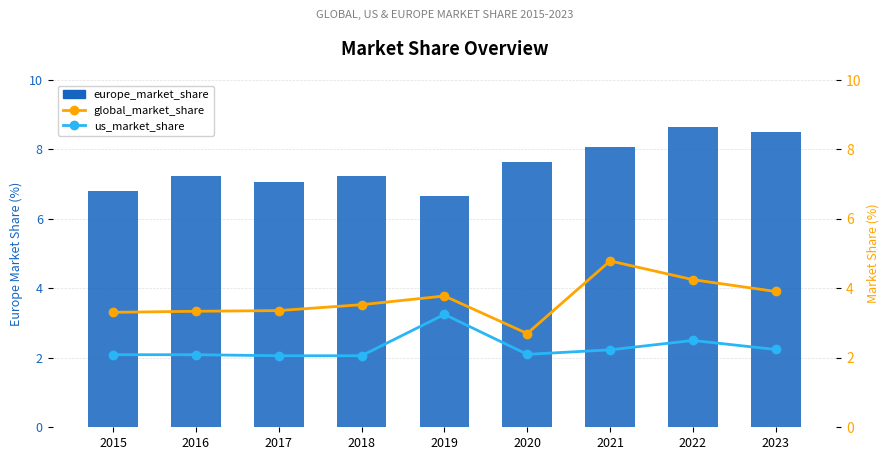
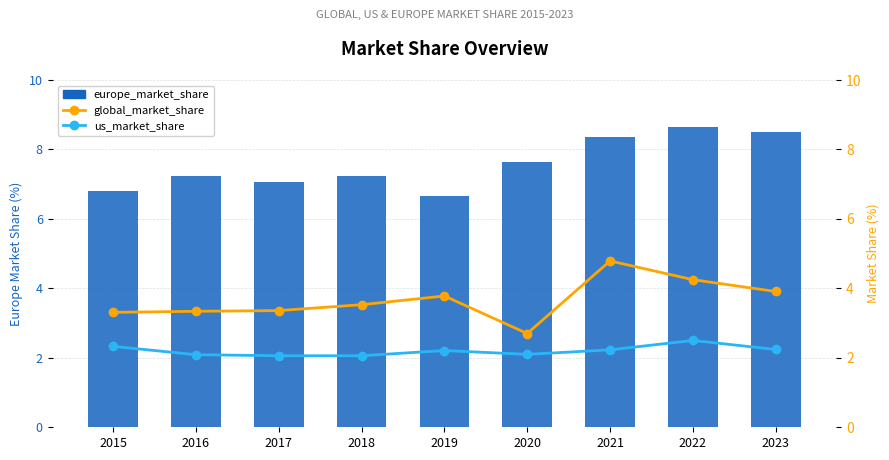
europe_market_share, 2021: 8.1 -> 8.4
us_market_share, 2015: 2.1 -> 2.3
us_market_share, 2019: 3.3 -> 2.2
